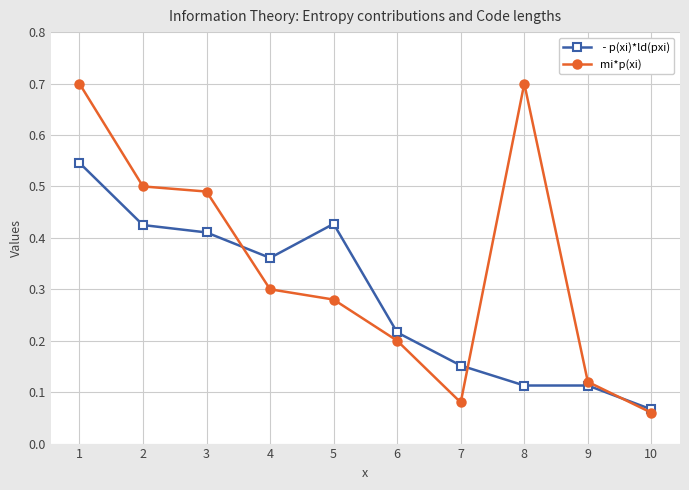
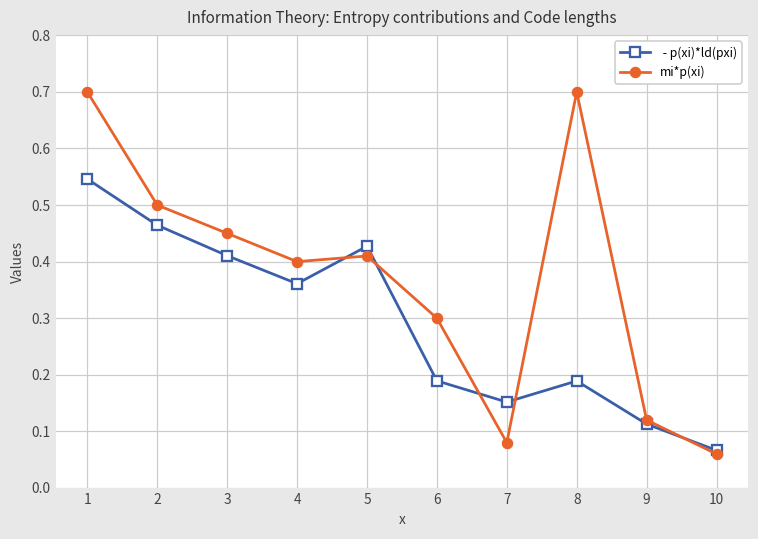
- p(xi)*ld(pxi), 2: 0.42 -> 0.46
mi*p(xi), 3: 0.49 -> 0.45
mi*p(xi), 4: 0.3 -> 0.4
mi*p(xi), 5: 0.28 -> 0.41
- p(xi)*ld(pxi), 6: 0.22 -> 0.19
mi*p(xi), 6: 0.2 -> 0.3
- p(xi)*ld(pxi), 8: 0.11 -> 0.19
